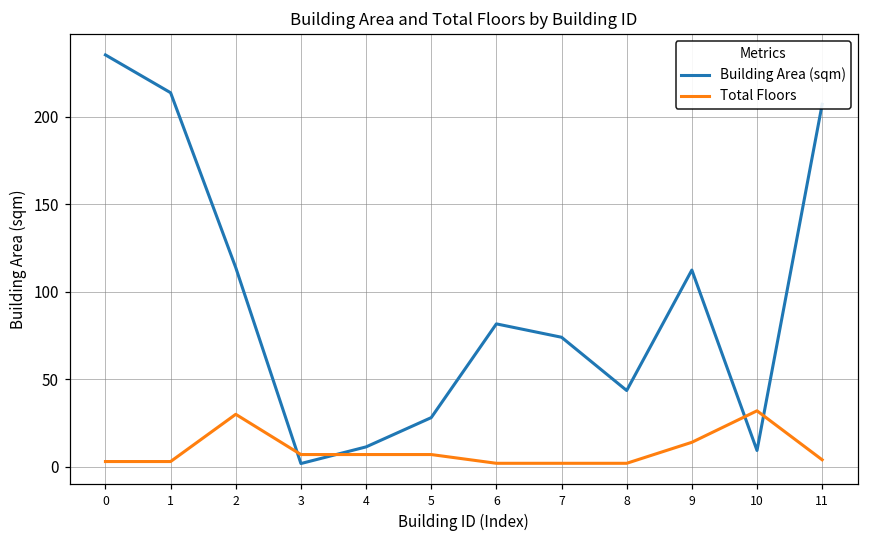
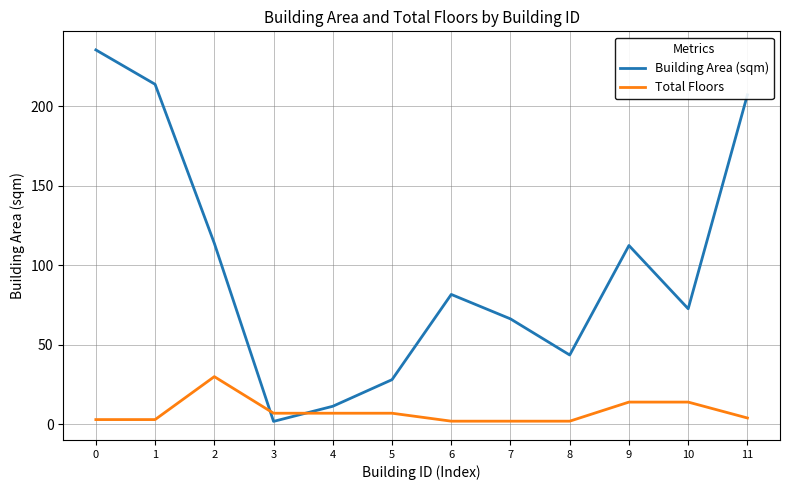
Building Area (sqm), 7: 74 -> 66
Building Area (sqm), 10: 9 -> 73
Total Floors, 10: 32 -> 14
